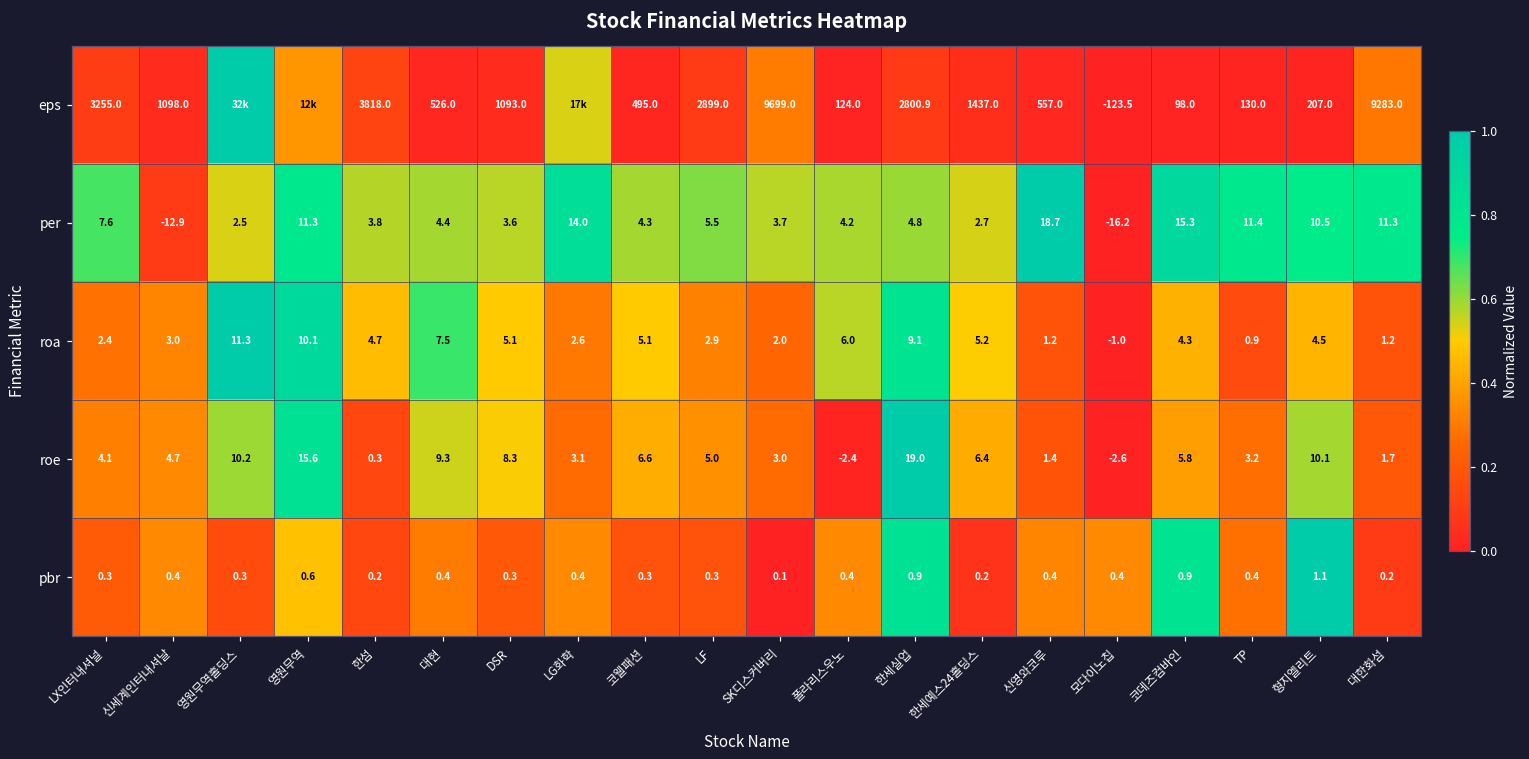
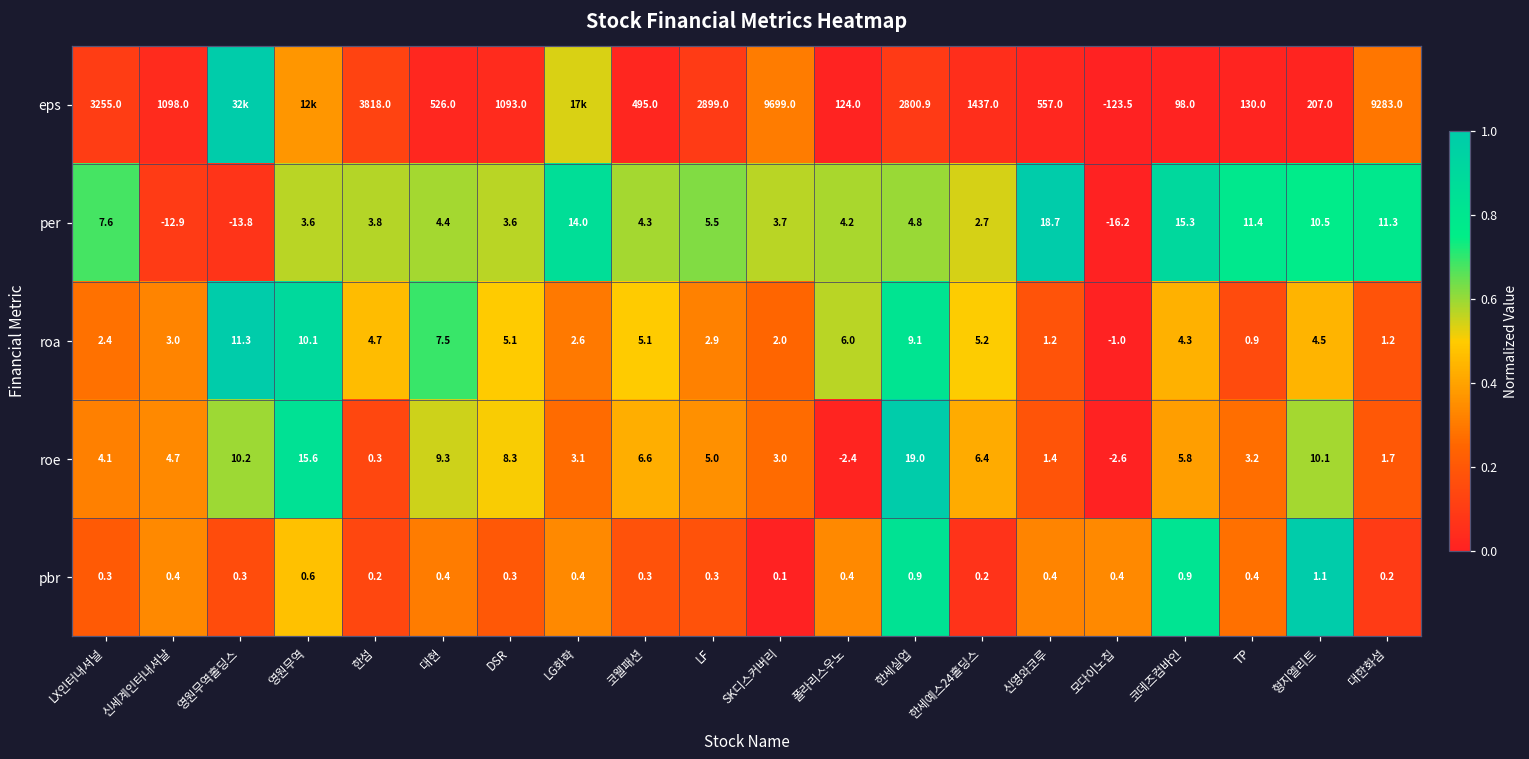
per, 영원무역홀딩스: 2.5 -> -13.8
per, 영원무역: 11.3 -> 3.6
